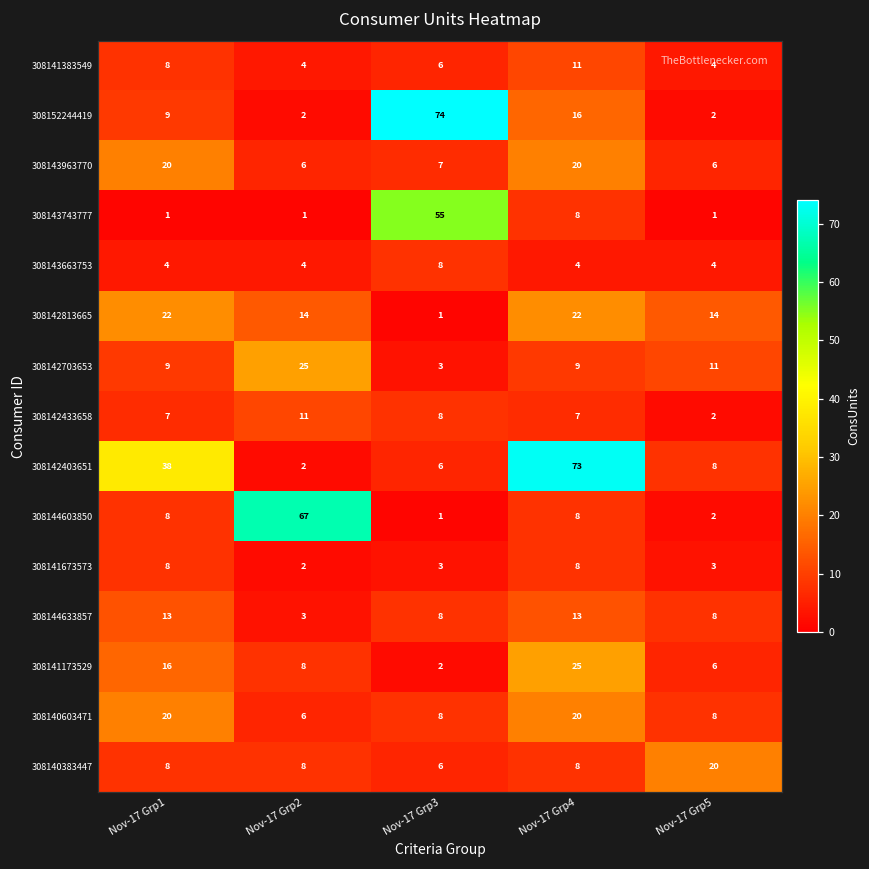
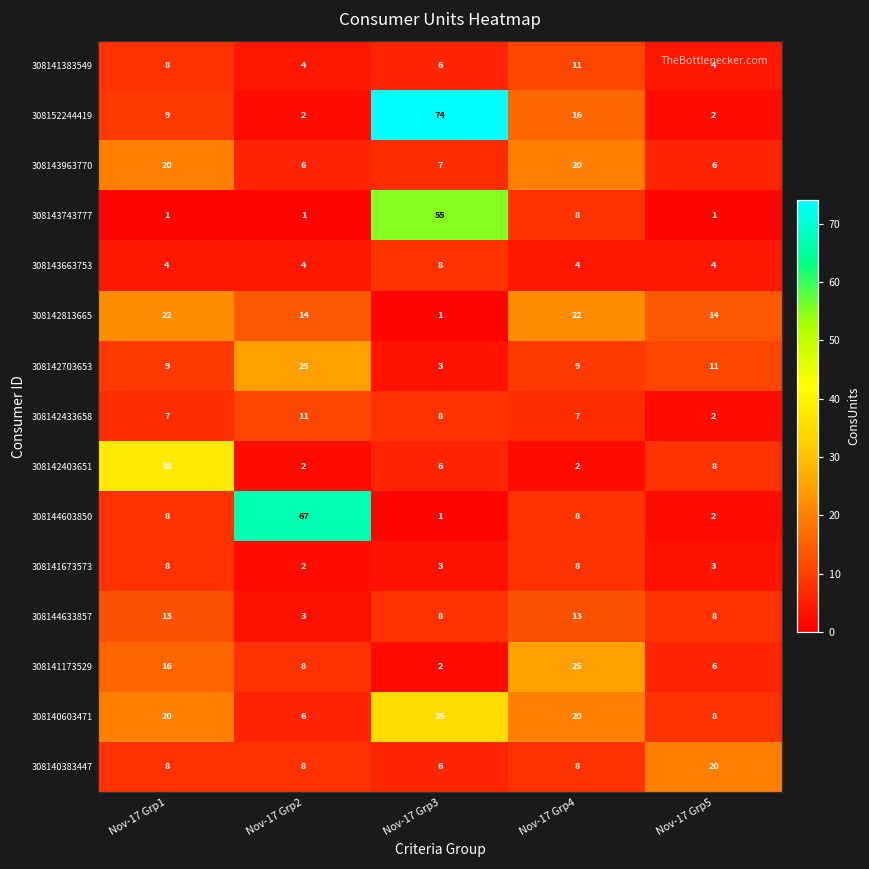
308142403651, Nov-17 Grp4: 73 -> 2
308140603471, Nov-17 Grp3: 8 -> 35
